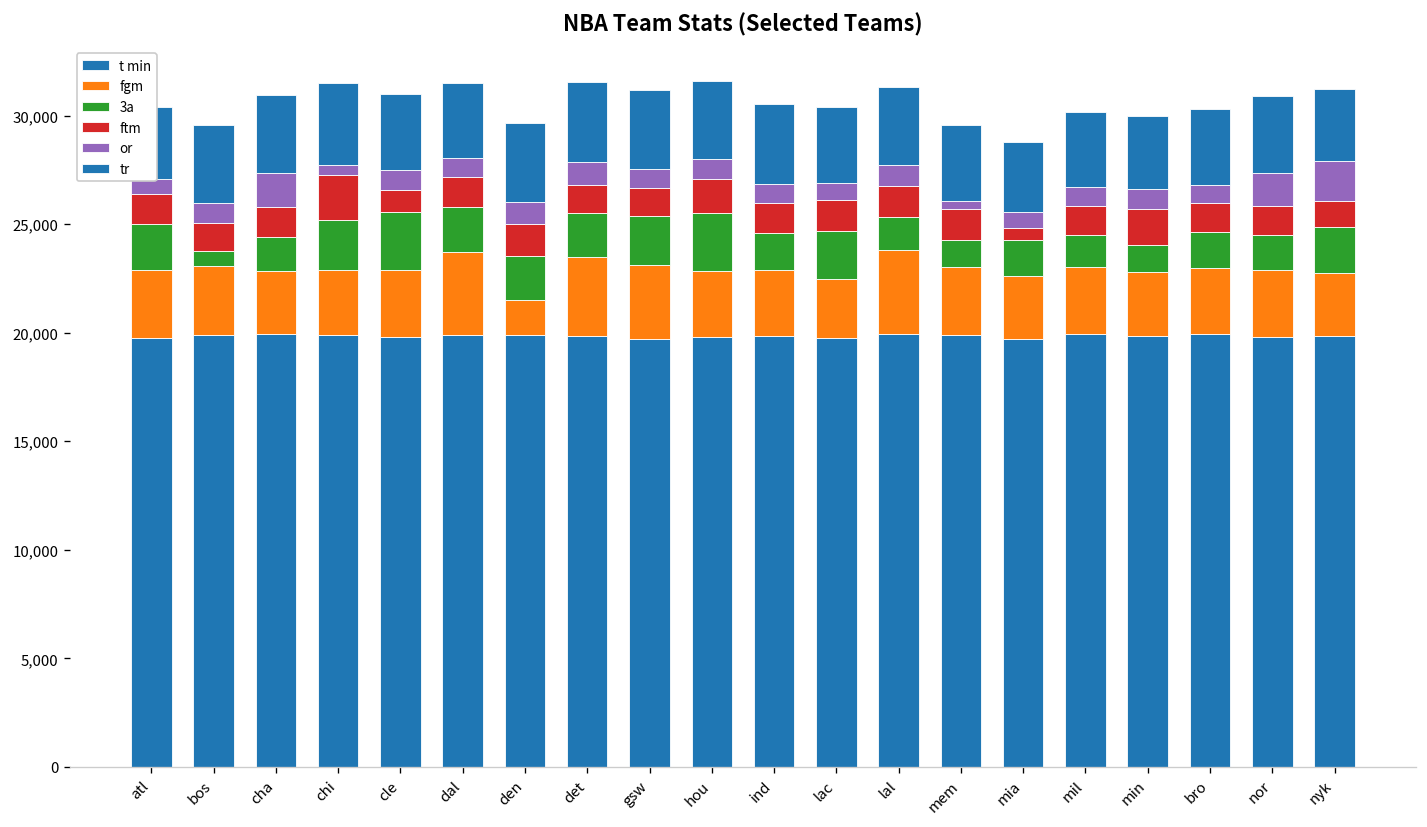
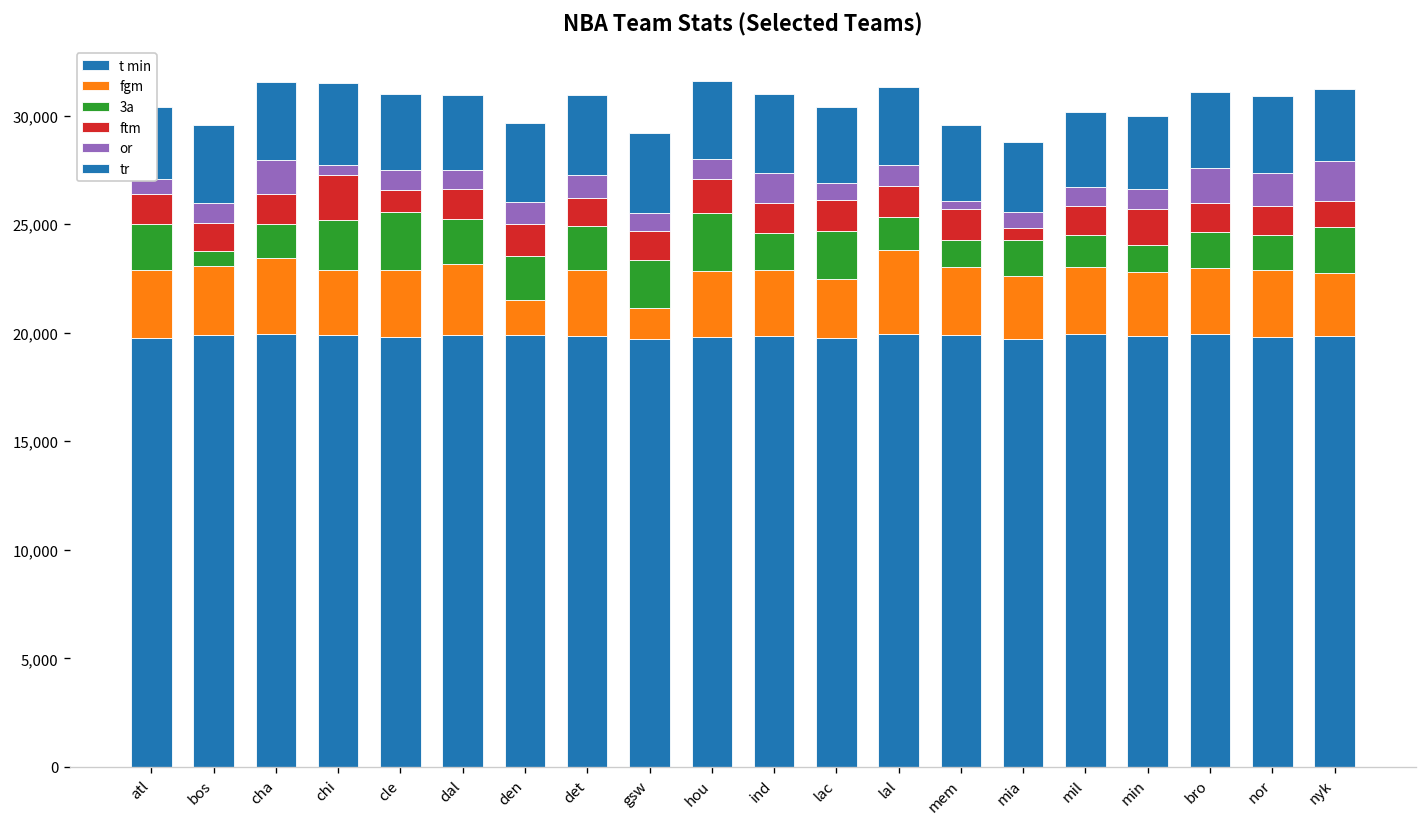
fgm, cha: 2,900 -> 3,500
fgm, dal: 3,800 -> 3,300
fgm, det: 3,600 -> 3,000
fgm, gsw: 3,400 -> 1,400
or, ind: 900 -> 1,400
or, bro: 800 -> 1,600
